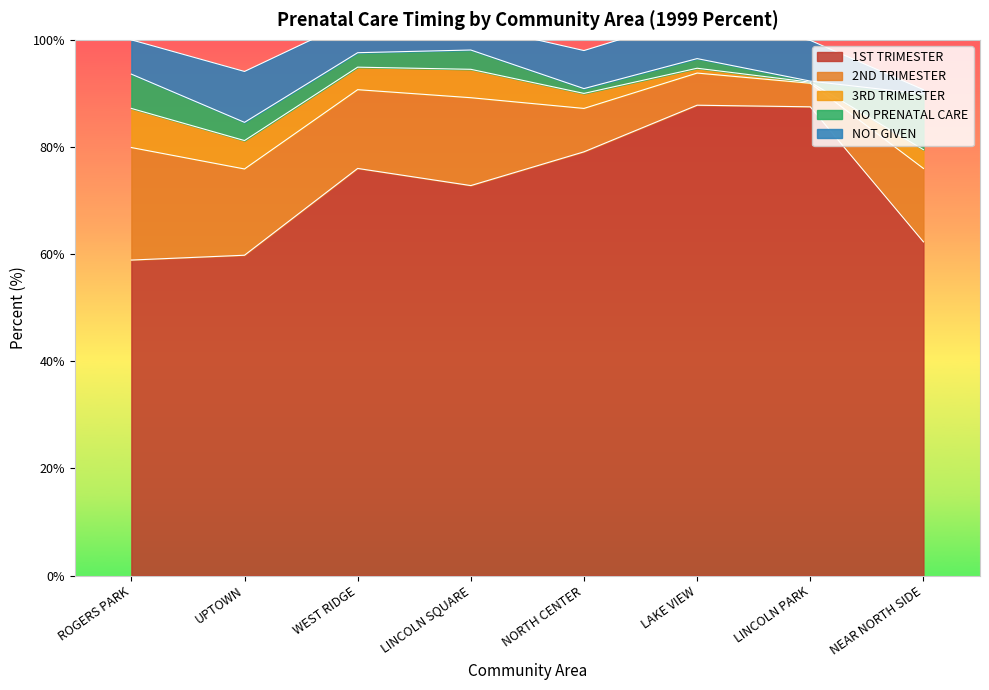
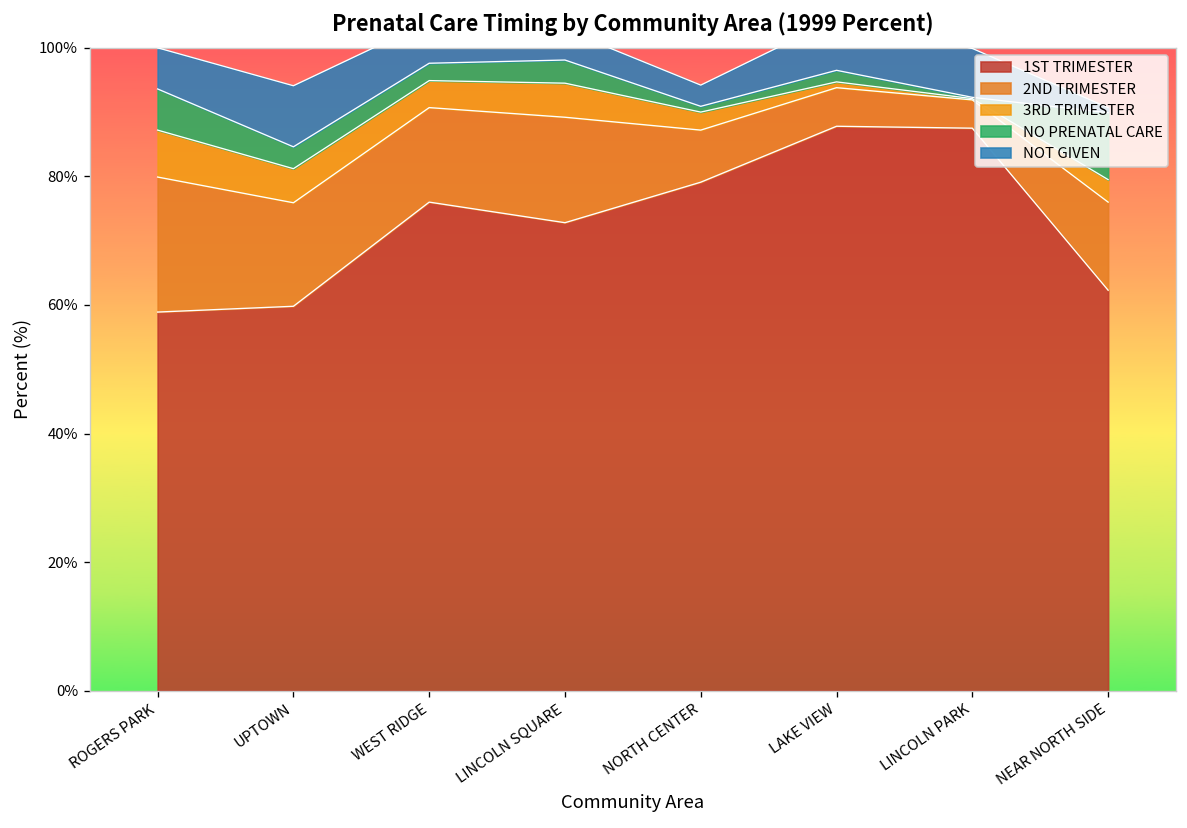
NOT GIVEN, NORTH CENTER: 7% -> 3%
